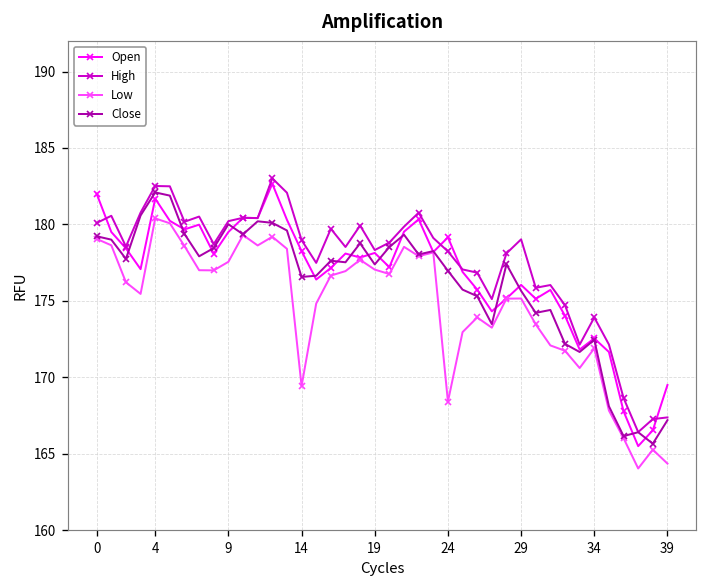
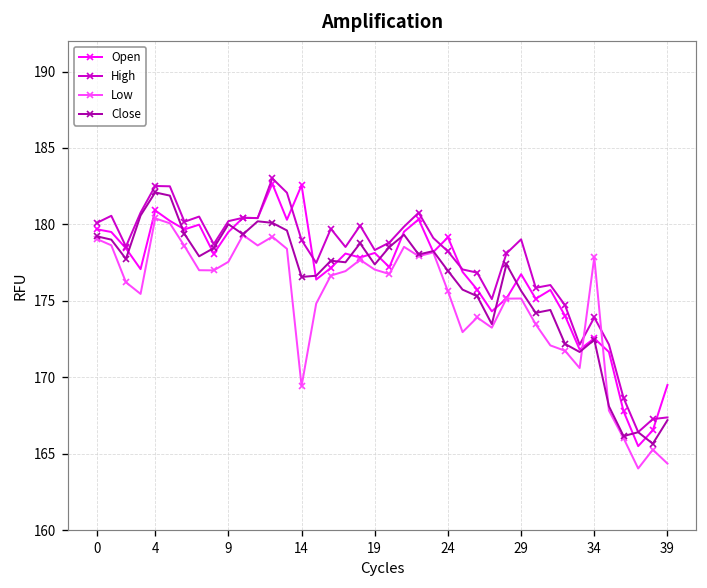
Open, 0: 182.0 -> 179.7
Open, 4: 181.7 -> 180.9
Open, 14: 178.3 -> 182.6
Low, 24: 168.4 -> 175.6
Open, 29: 176.0 -> 176.7
Low, 34: 171.9 -> 177.9
